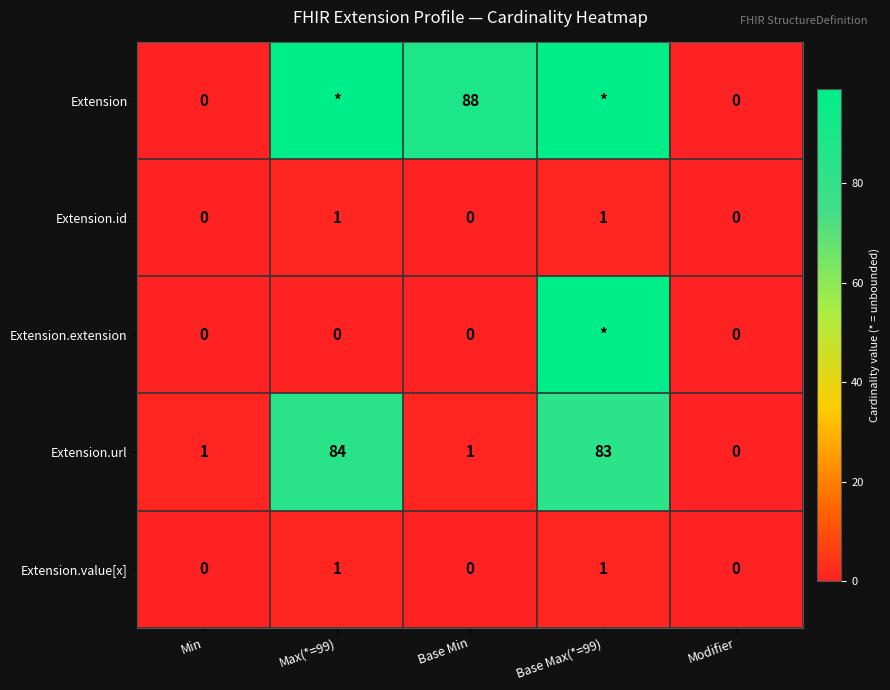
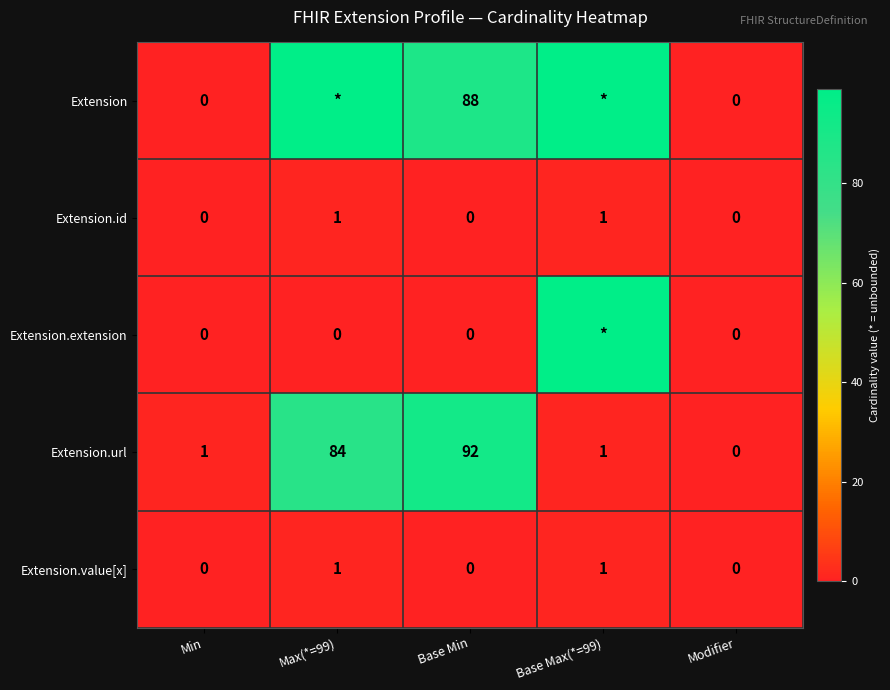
Extension.url, Base Min: 1 -> 92
Extension.url, Base Max(*=99): 83 -> 1
